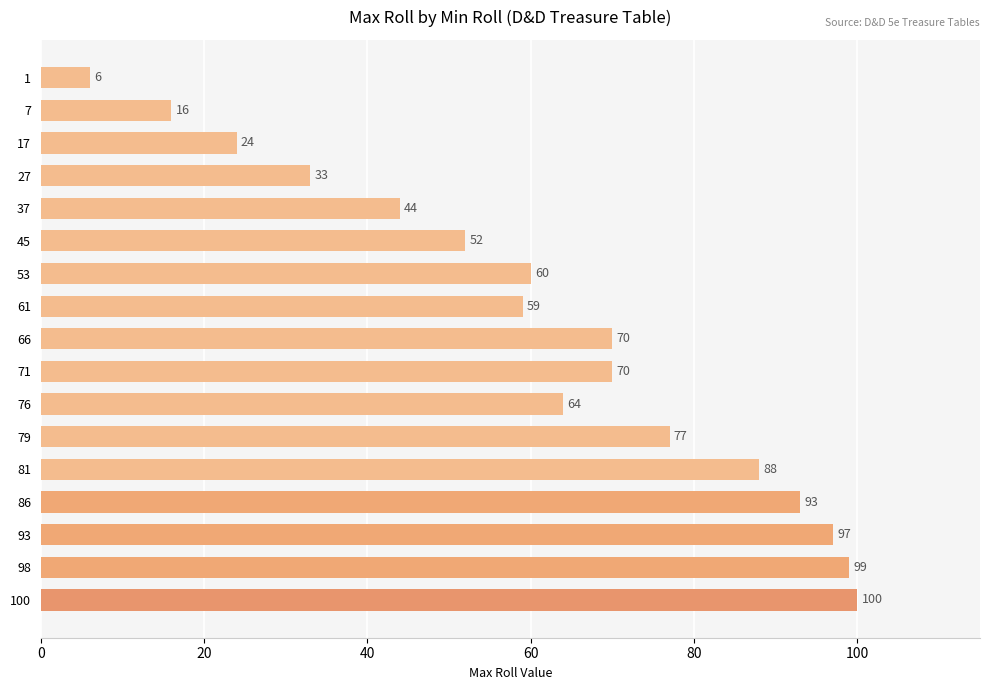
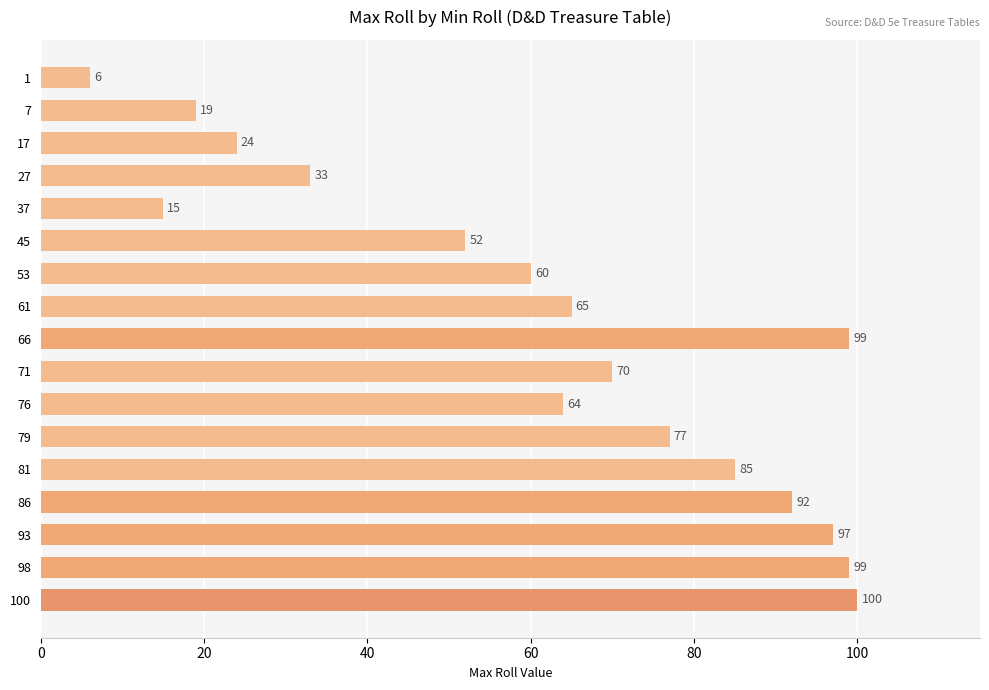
7: 16 -> 19
37: 44 -> 15
61: 59 -> 65
66: 70 -> 99
81: 88 -> 85
86: 93 -> 92
